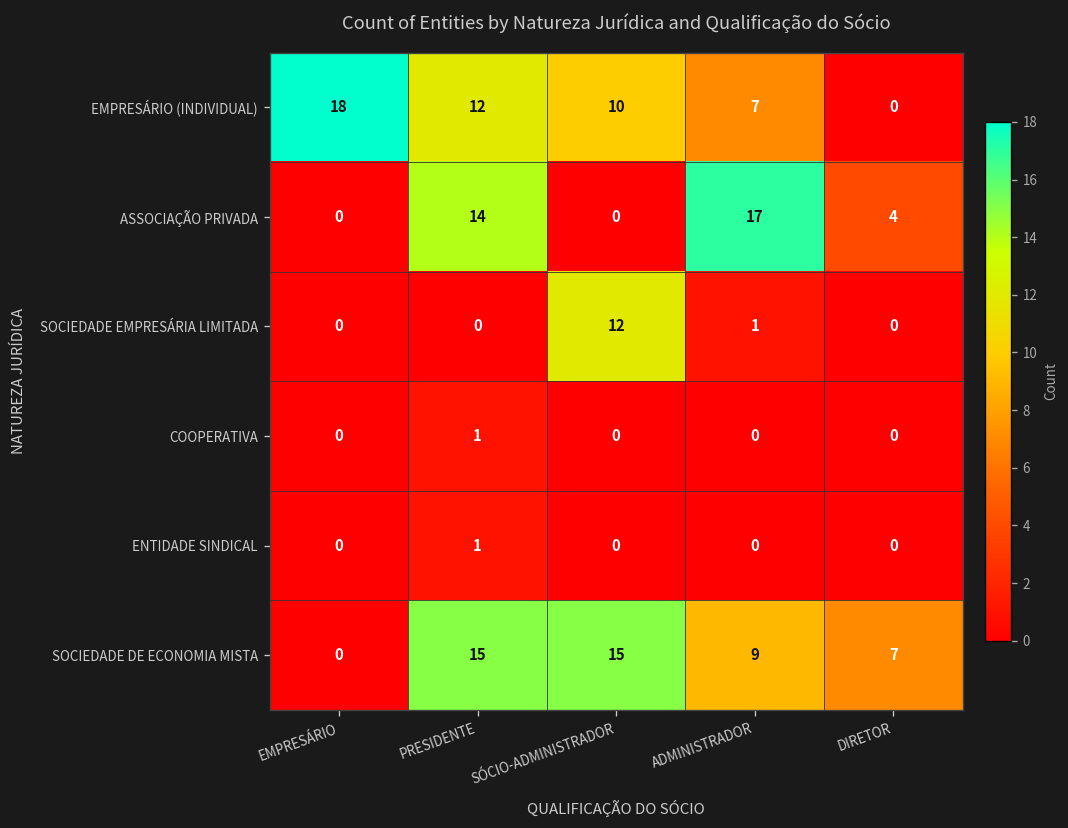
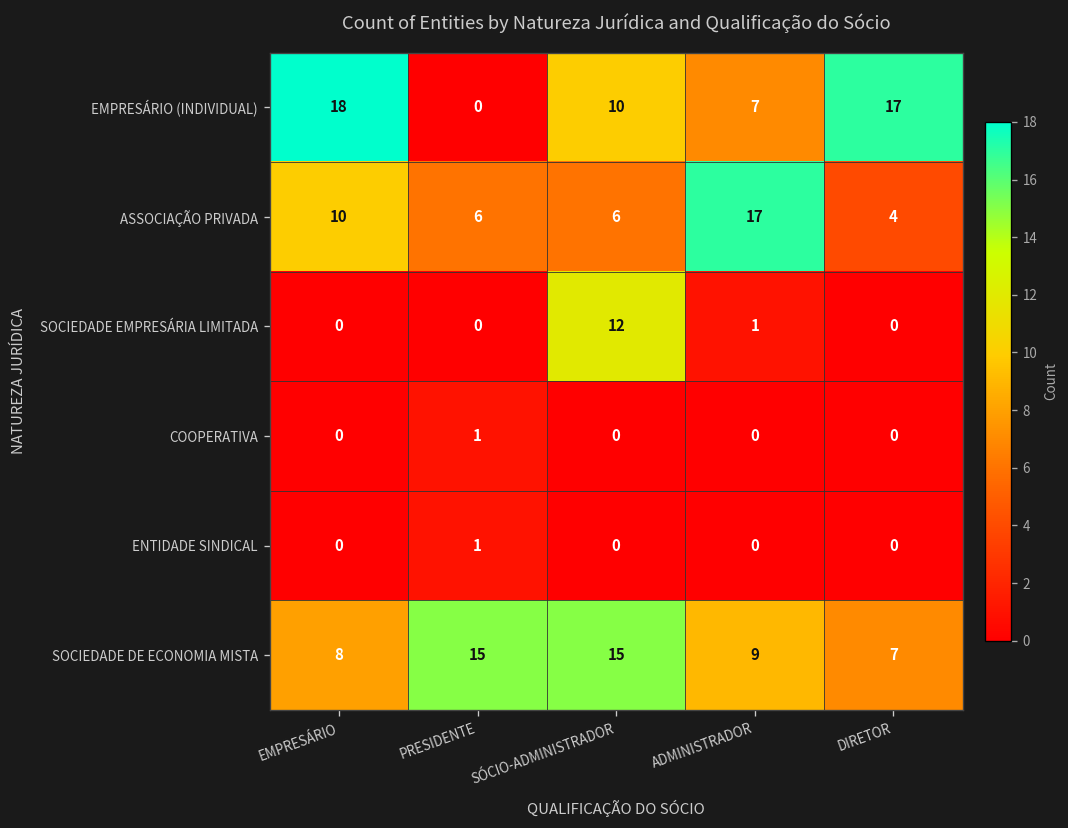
EMPRESÁRIO (INDIVIDUAL), PRESIDENTE: 12 -> 0
EMPRESÁRIO (INDIVIDUAL), DIRETOR: 0 -> 17
ASSOCIAÇÃO PRIVADA, EMPRESÁRIO: 0 -> 10
ASSOCIAÇÃO PRIVADA, PRESIDENTE: 14 -> 6
ASSOCIAÇÃO PRIVADA, SÓCIO-ADMINISTRADOR: 0 -> 6
SOCIEDADE DE ECONOMIA MISTA, EMPRESÁRIO: 0 -> 8
